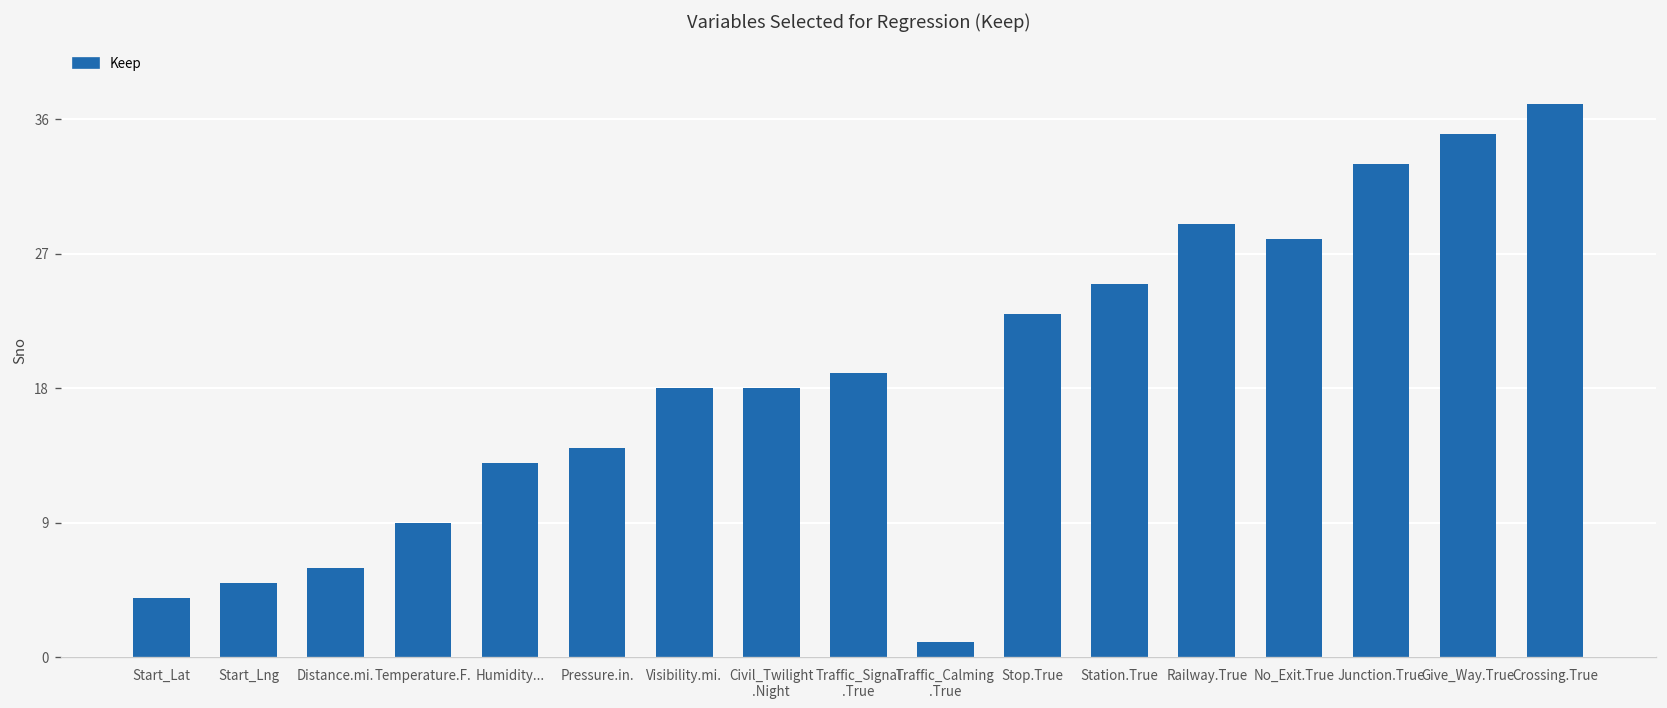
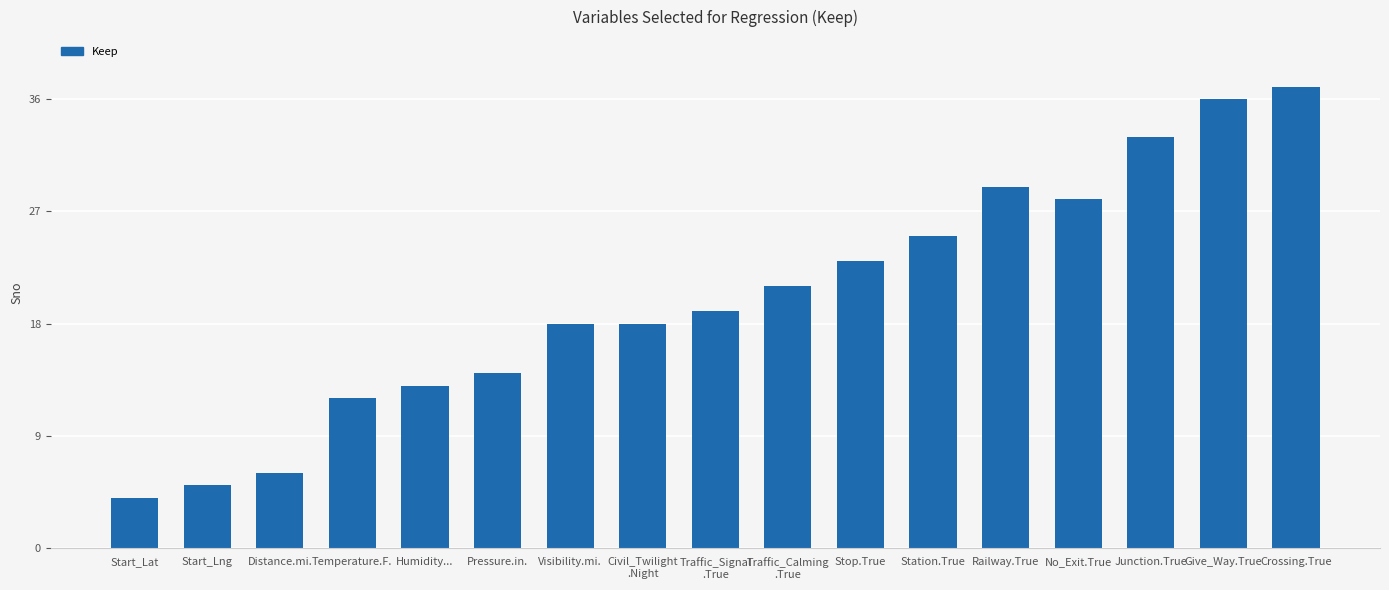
Temperature.F.: 9 -> 12
Traffic_Calming .True: 1 -> 21
Give_Way.True: 35 -> 36
